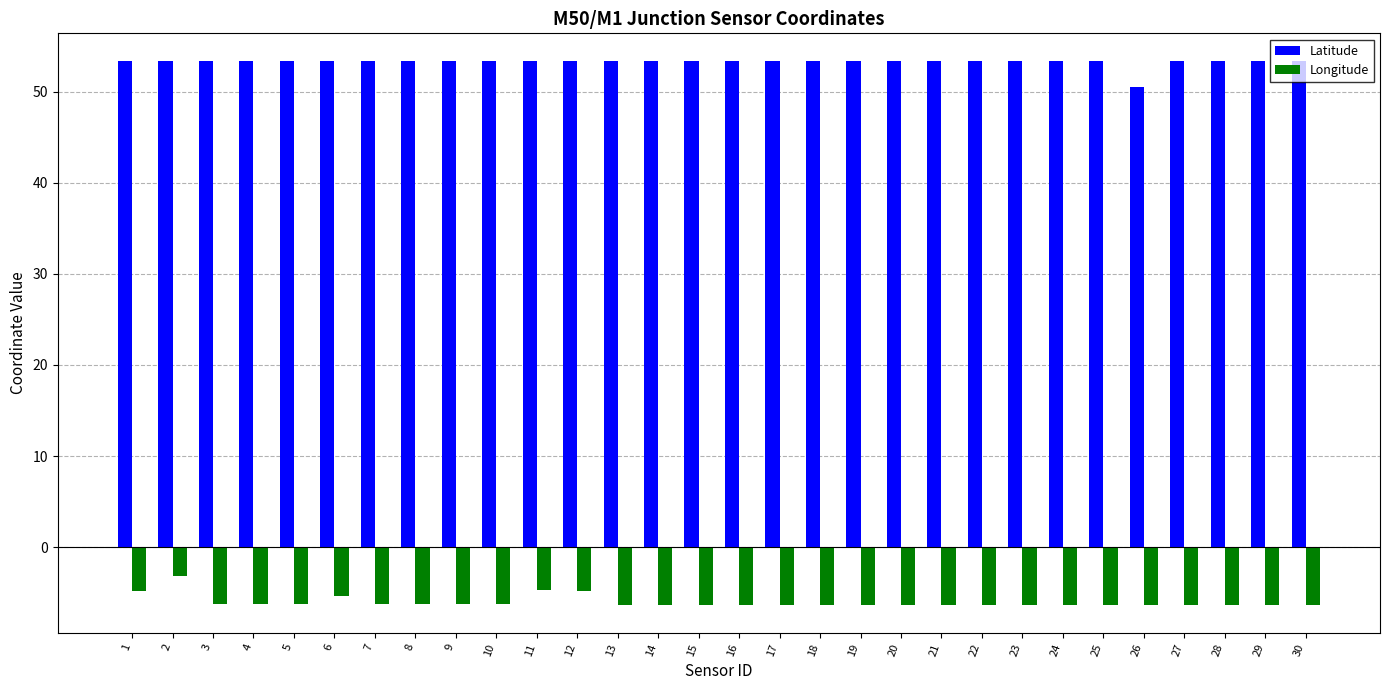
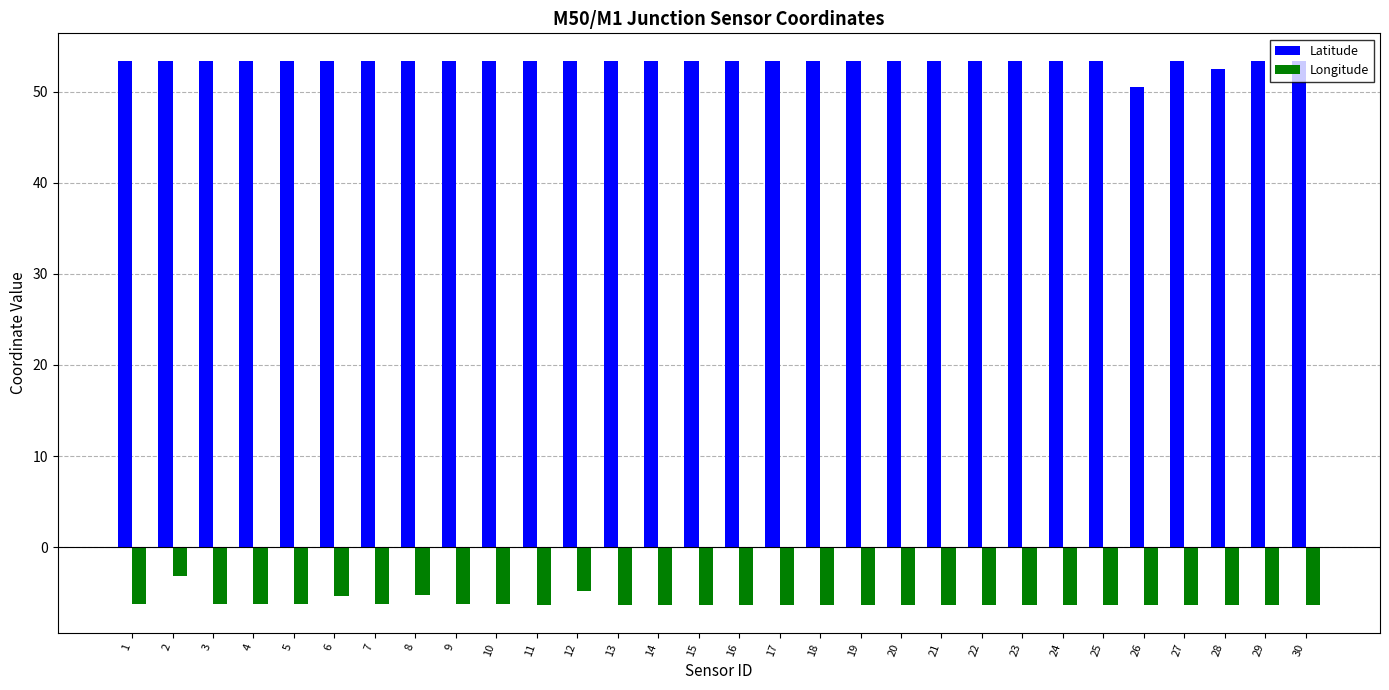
Longitude, 1: -5 -> -6
Longitude, 8: -6 -> -5
Longitude, 11: -5 -> -6
Latitude, 28: 53 -> 52
